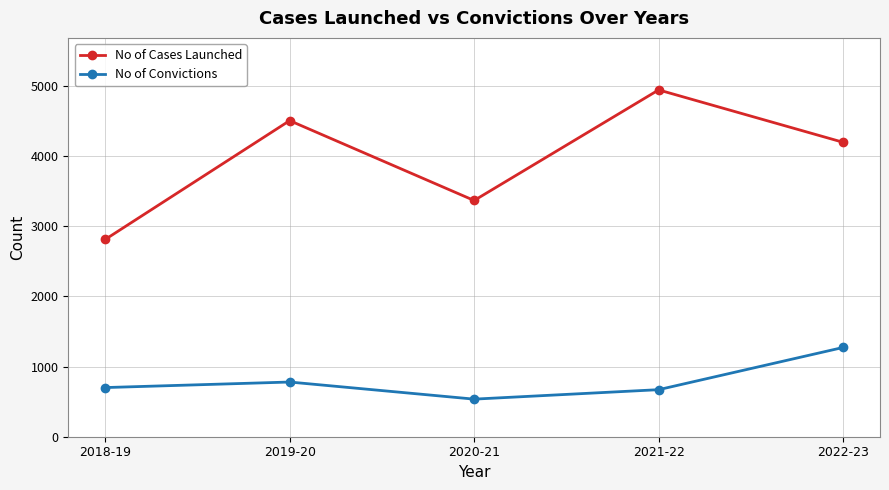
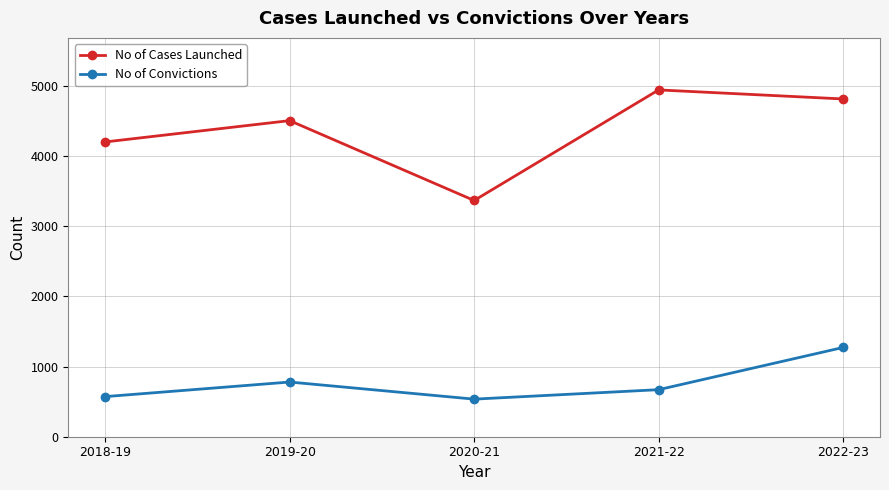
No of Cases Launched, 2018-19: 2800 -> 4200
No of Convictions, 2018-19: 700 -> 600
No of Cases Launched, 2022-23: 4200 -> 4800
